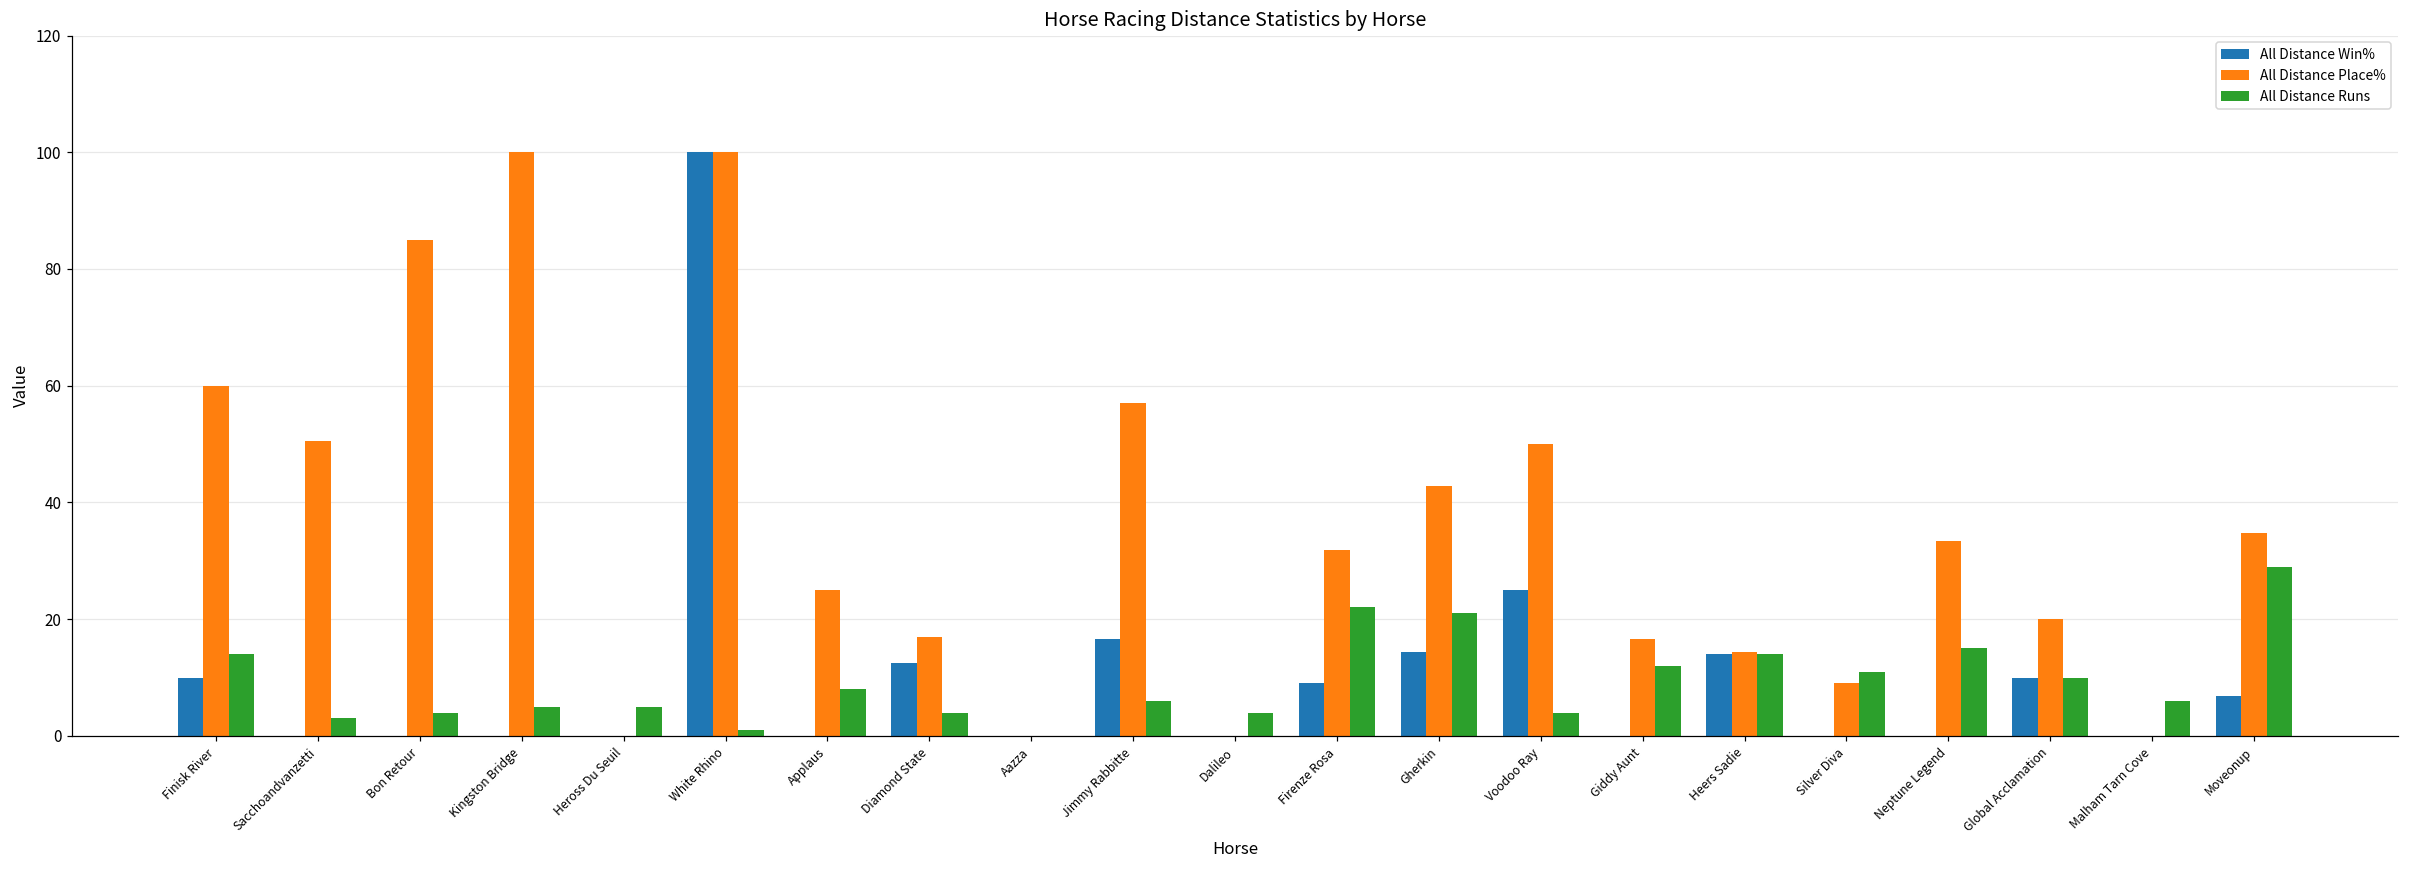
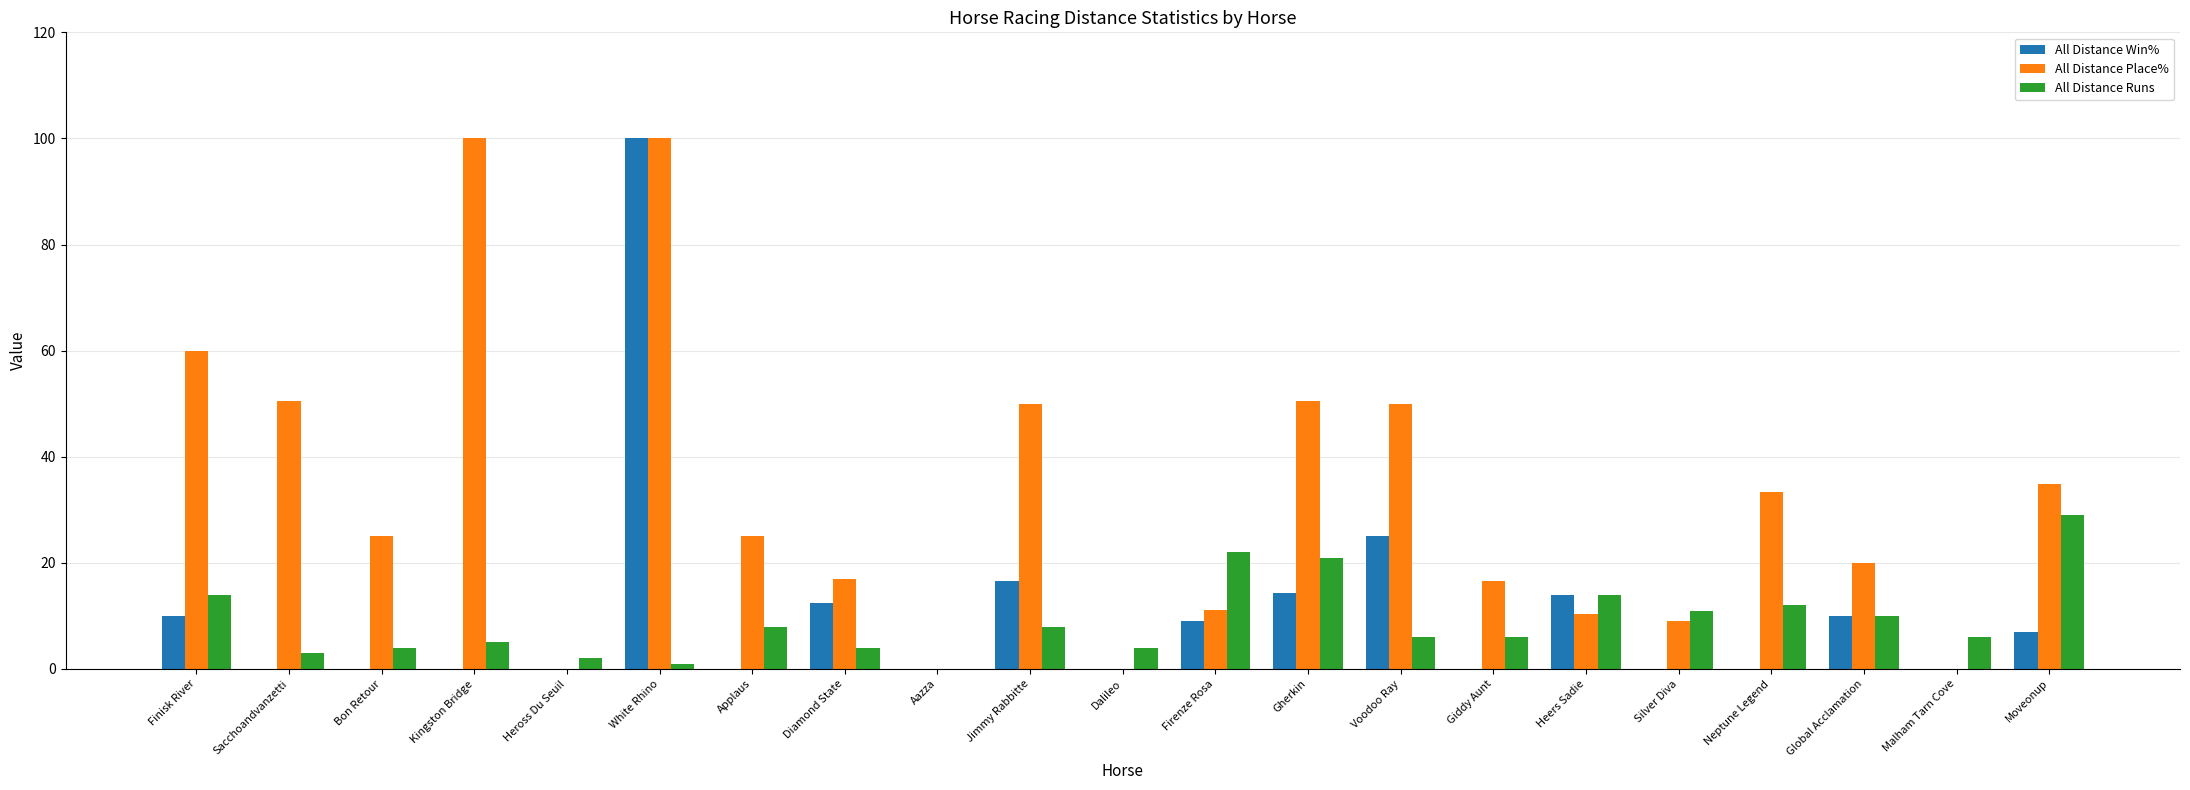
All Distance Place%, Bon Retour: 85 -> 25
All Distance Runs, Heross Du Seuil: 5 -> 2
All Distance Place%, Jimmy Rabbitte: 57 -> 50
All Distance Runs, Jimmy Rabbitte: 6 -> 8
All Distance Place%, Firenze Rosa: 32 -> 11
All Distance Place%, Gherkin: 43 -> 51
All Distance Runs, Voodoo Ray: 4 -> 6
All Distance Runs, Giddy Aunt: 12 -> 6
All Distance Place%, Heers Sadie: 14 -> 10
All Distance Runs, Neptune Legend: 15 -> 12
